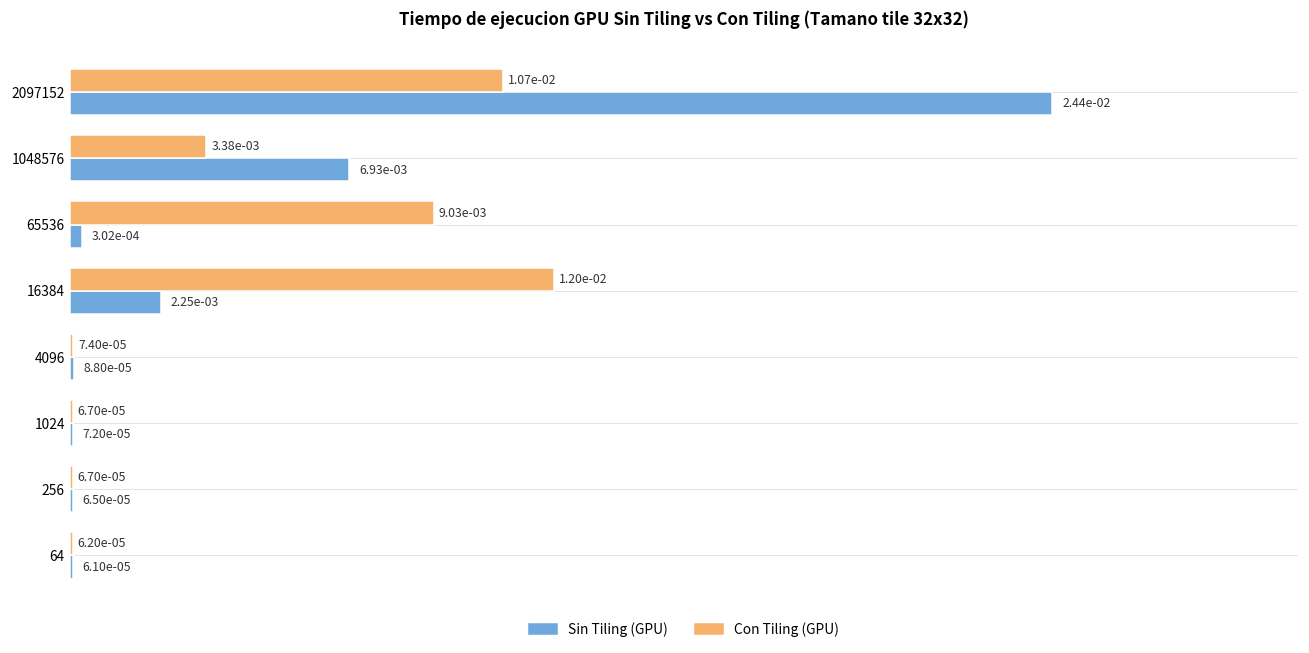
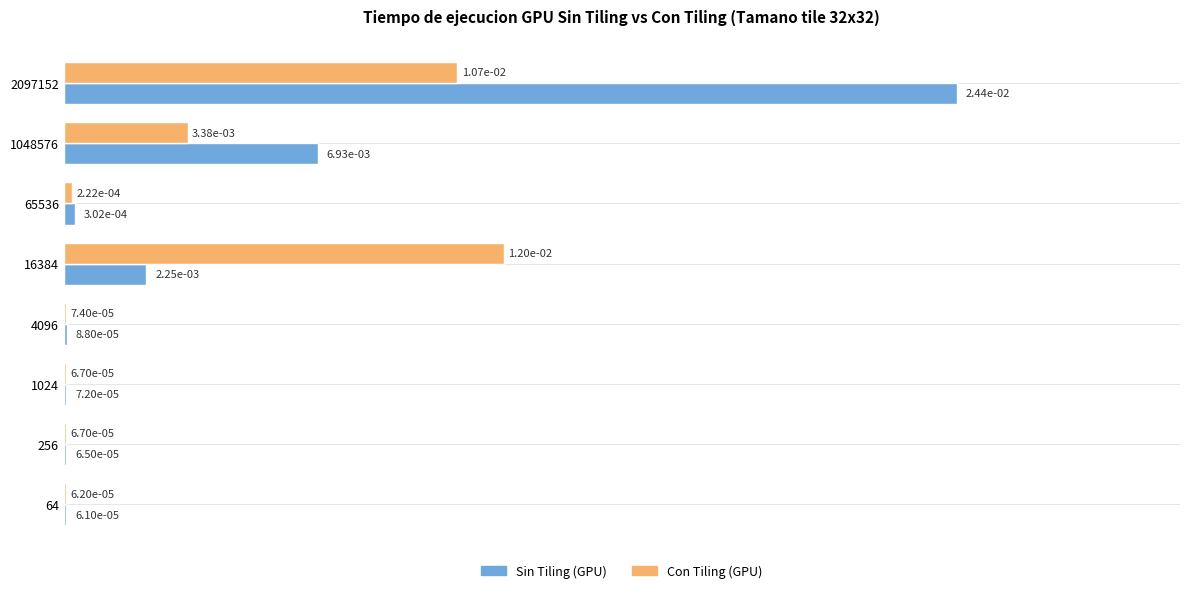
Con Tiling (GPU), 65536: 9.03e-03 -> 2.22e-04
